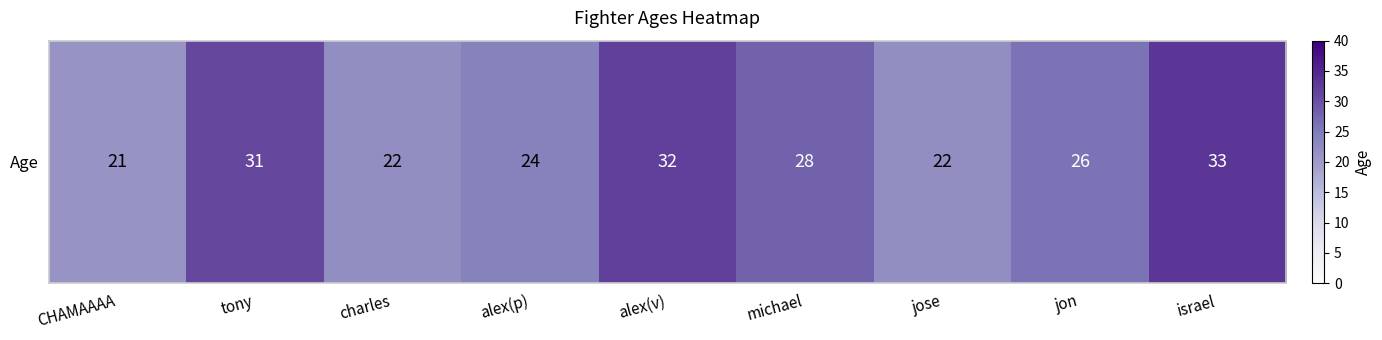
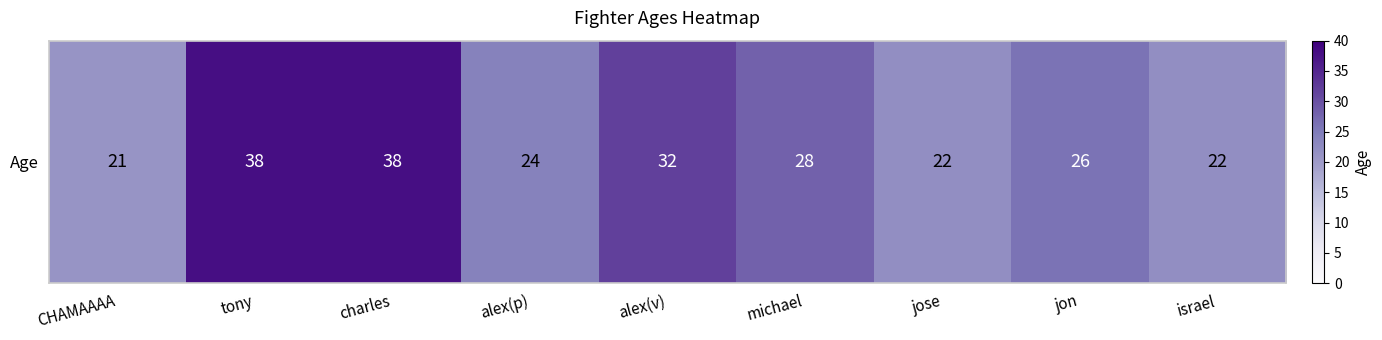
Age, tony: 31 -> 38
Age, charles: 22 -> 38
Age, israel: 33 -> 22
